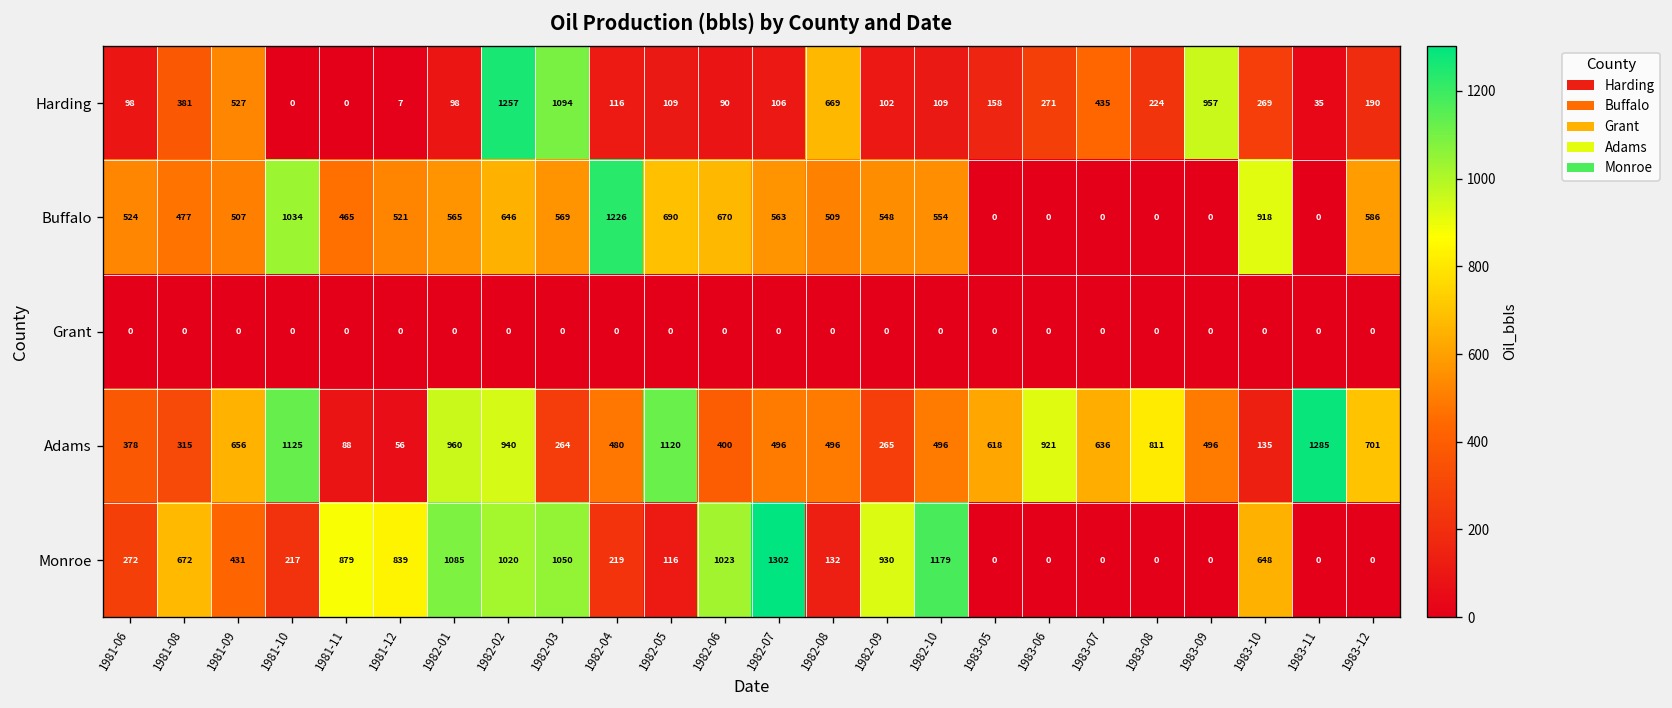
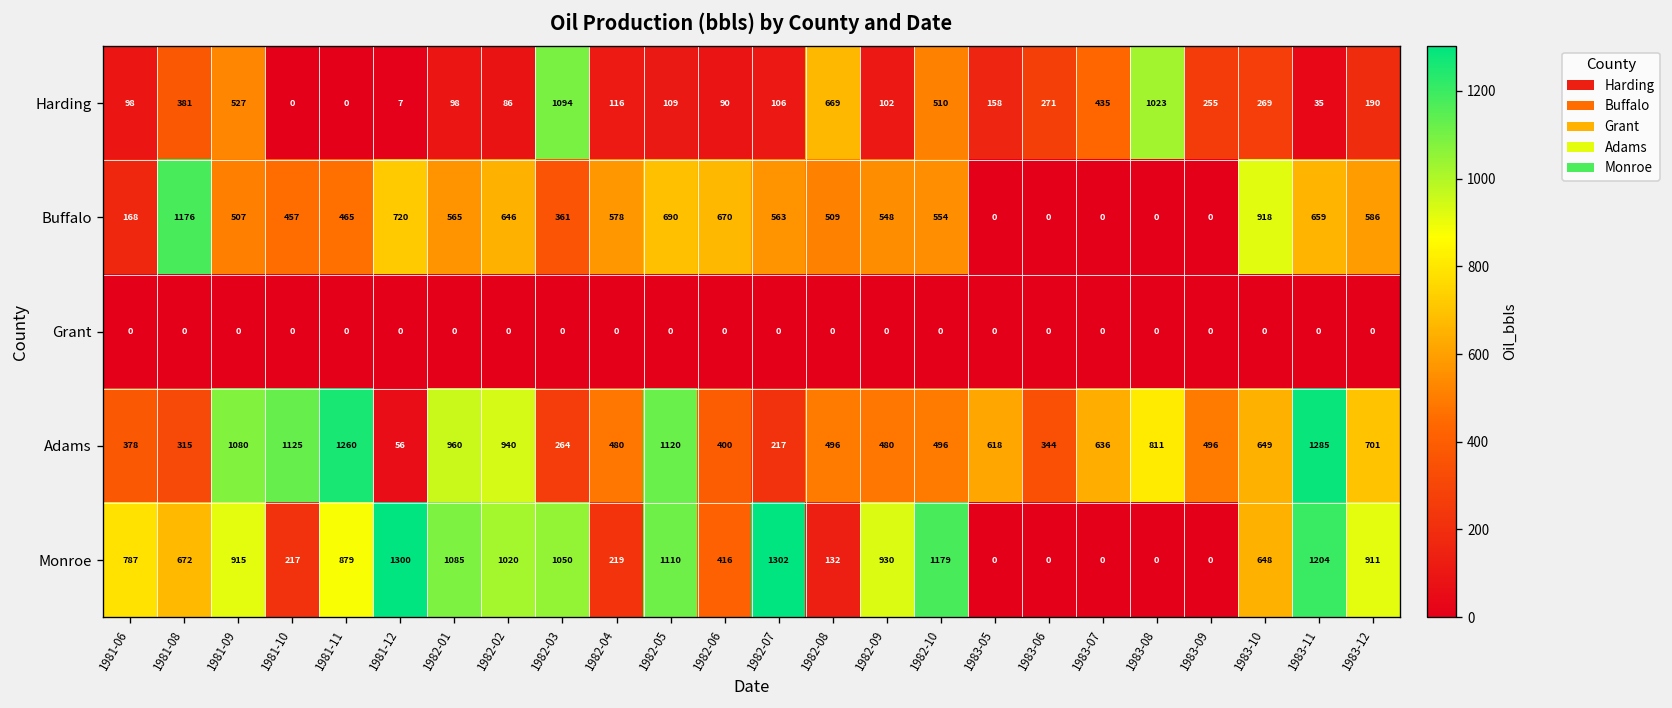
Harding, 1982-02: 1257 -> 86
Harding, 1982-10: 109 -> 510
Harding, 1983-08: 224 -> 1023
Harding, 1983-09: 957 -> 255
Buffalo, 1981-06: 524 -> 168
Buffalo, 1981-08: 477 -> 1176
Buffalo, 1981-10: 1034 -> 457
Buffalo, 1981-12: 521 -> 720
Buffalo, 1982-03: 569 -> 361
Buffalo, 1982-04: 1226 -> 578
Buffalo, 1983-11: 0 -> 659
Adams, 1981-09: 656 -> 1080
Adams, 1981-11: 88 -> 1260
Adams, 1982-07: 496 -> 217
Adams, 1982-09: 265 -> 480
Adams, 1983-06: 921 -> 344
Adams, 1983-10: 135 -> 649
Monroe, 1981-06: 272 -> 787
Monroe, 1981-09: 431 -> 915
Monroe, 1981-12: 839 -> 1300
Monroe, 1982-05: 116 -> 1110
Monroe, 1982-06: 1023 -> 416
Monroe, 1983-11: 0 -> 1204
Monroe, 1983-12: 0 -> 911
